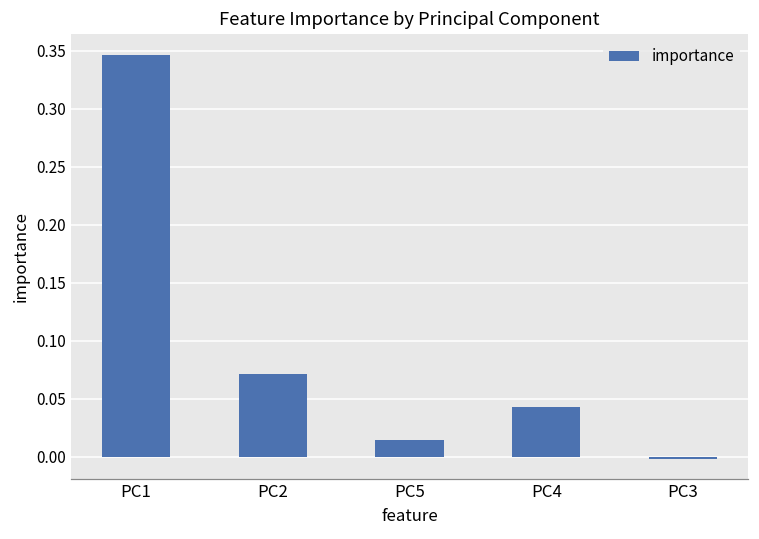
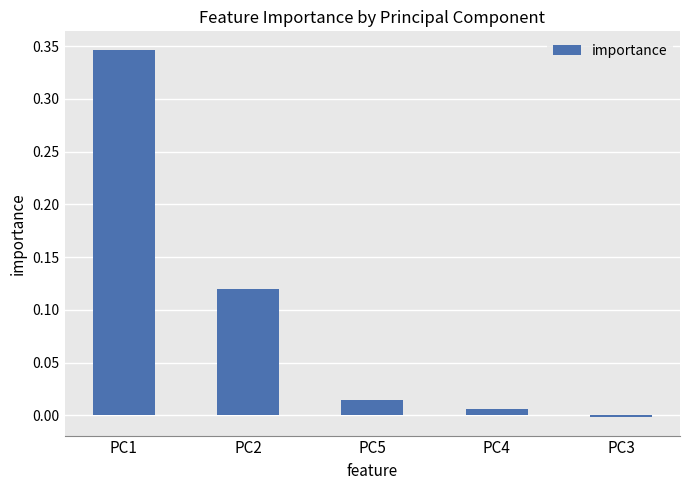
PC2: 0.071 -> 0.119
PC4: 0.043 -> 0.006
